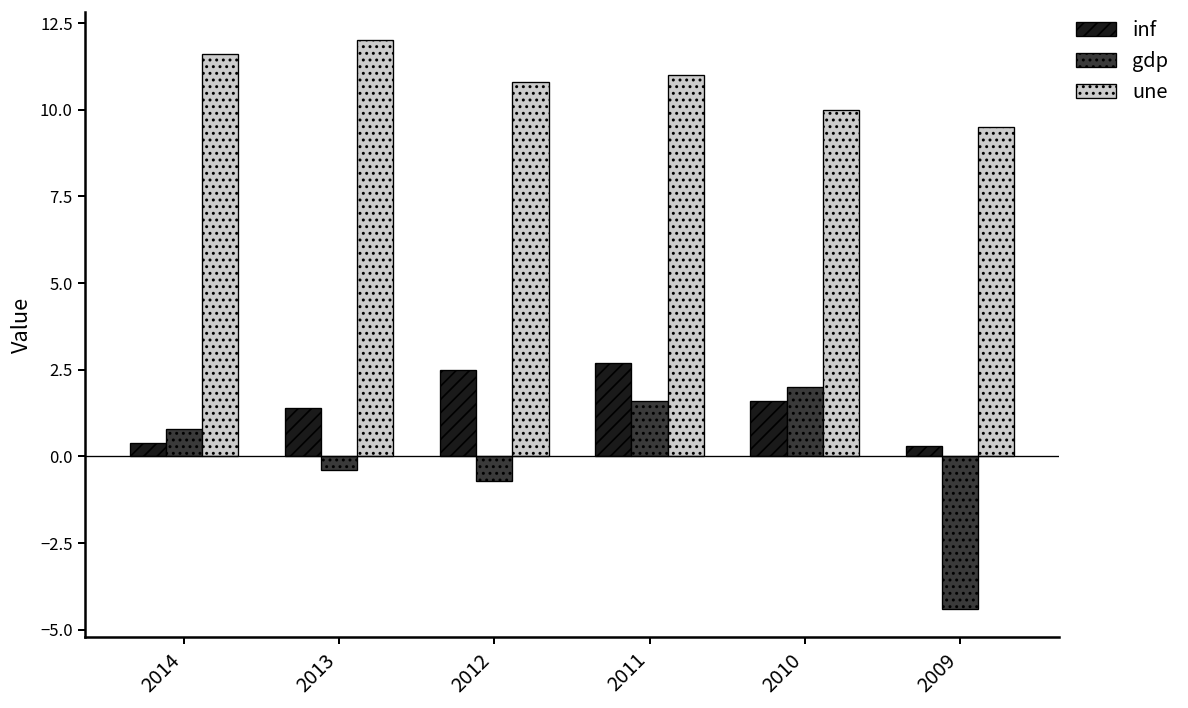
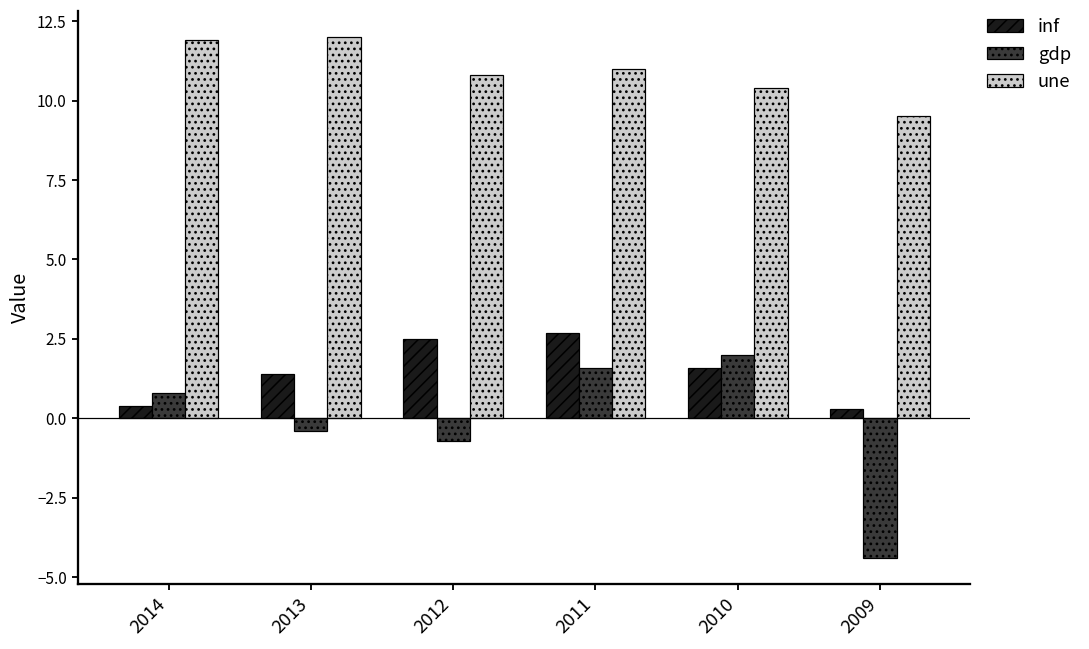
une, 2014: 11.6 -> 11.9
une, 2010: 10.0 -> 10.4
